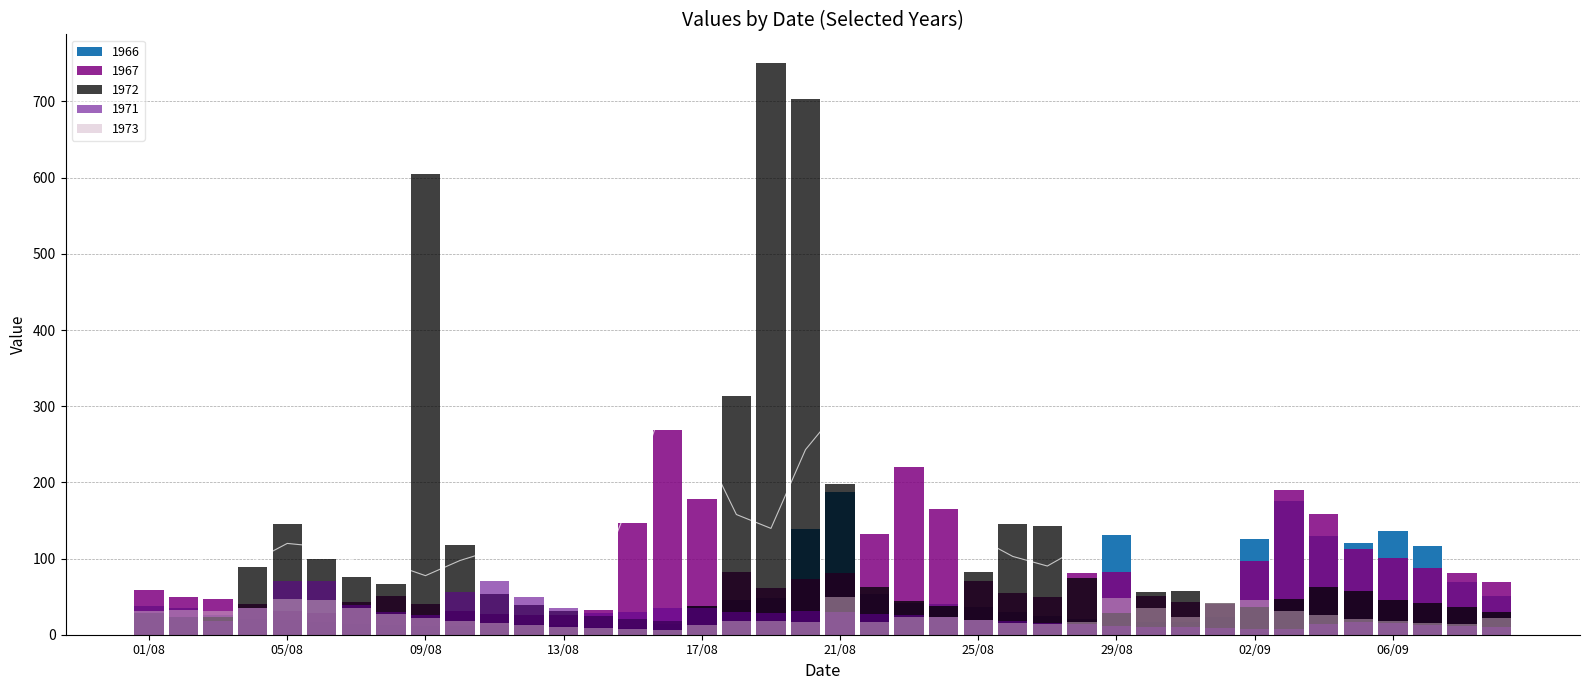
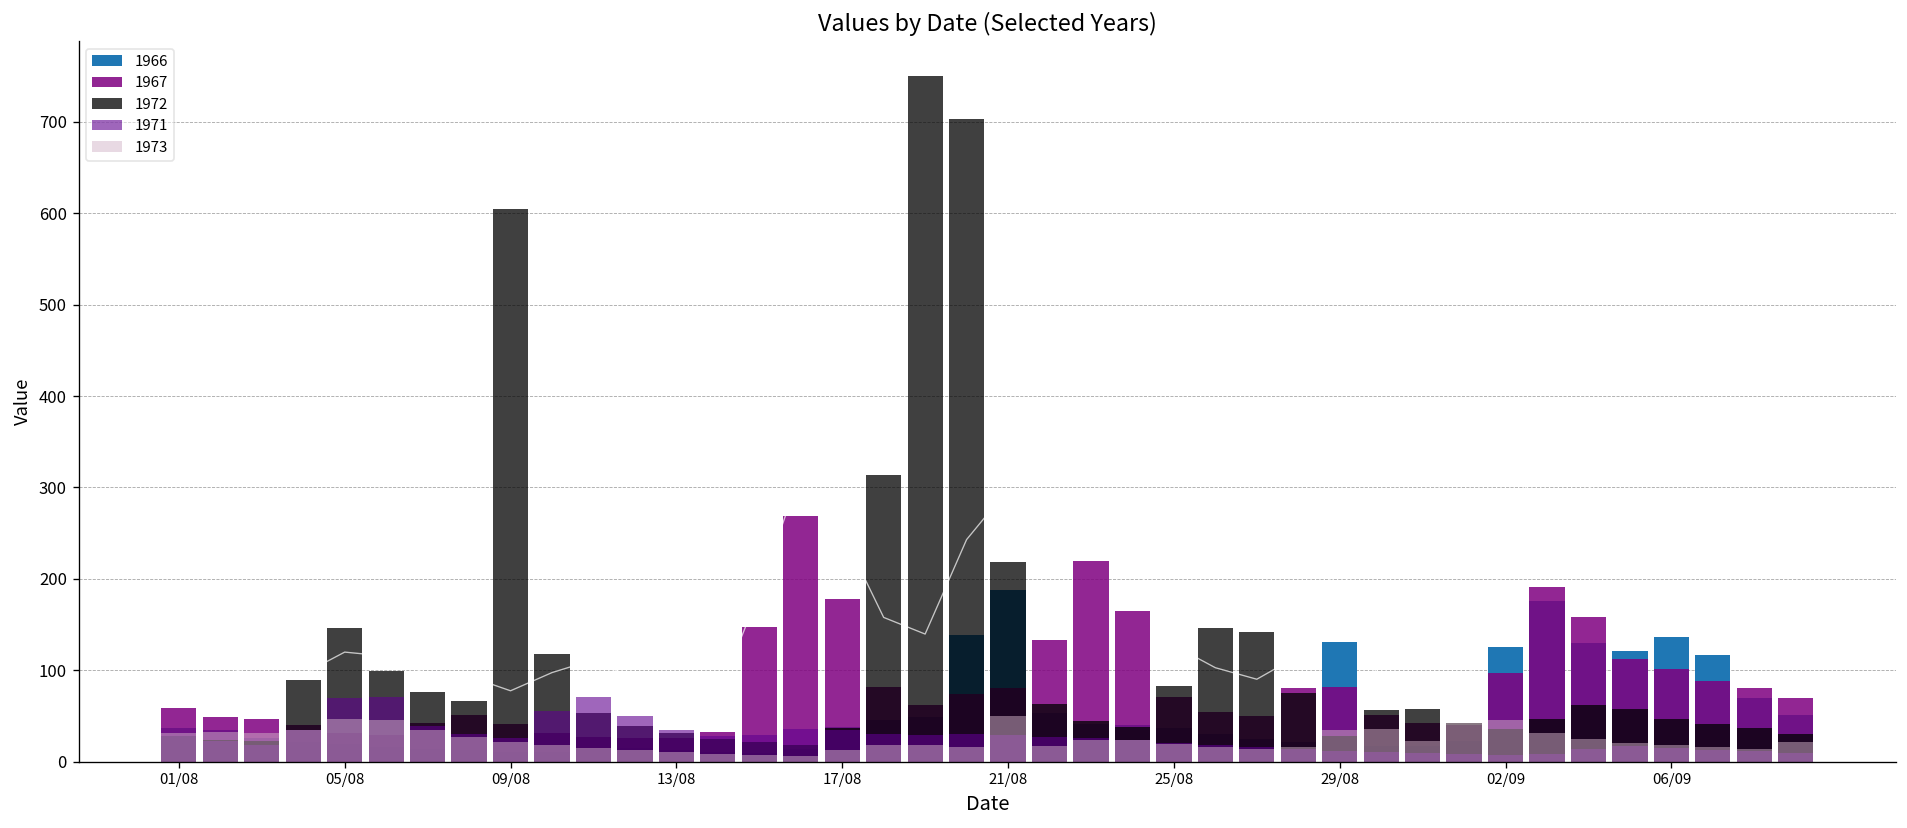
1972, 21/08: 200 -> 220
1973, 29/08: 50 -> 30
